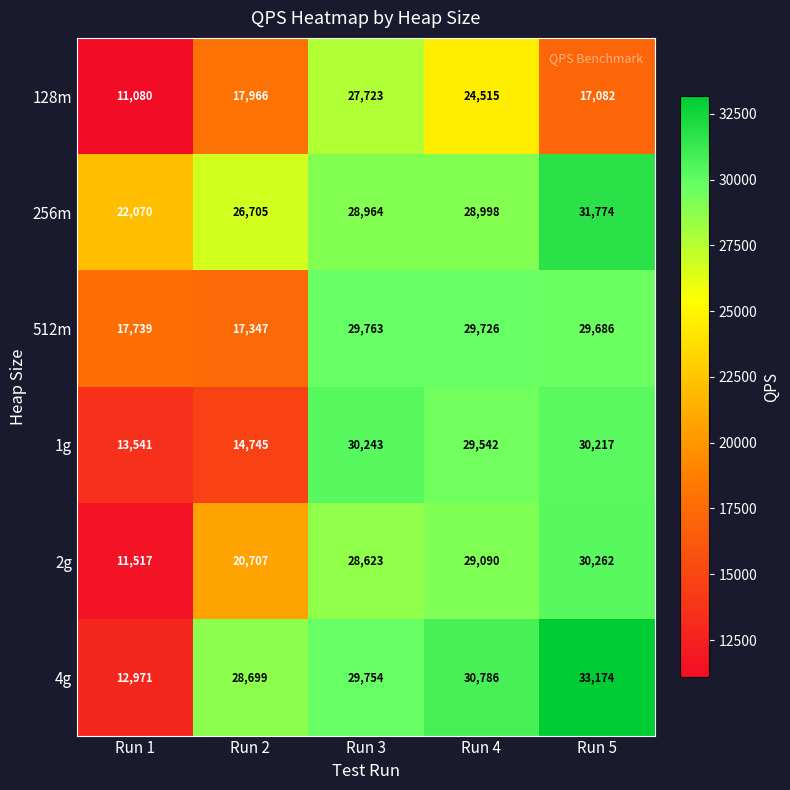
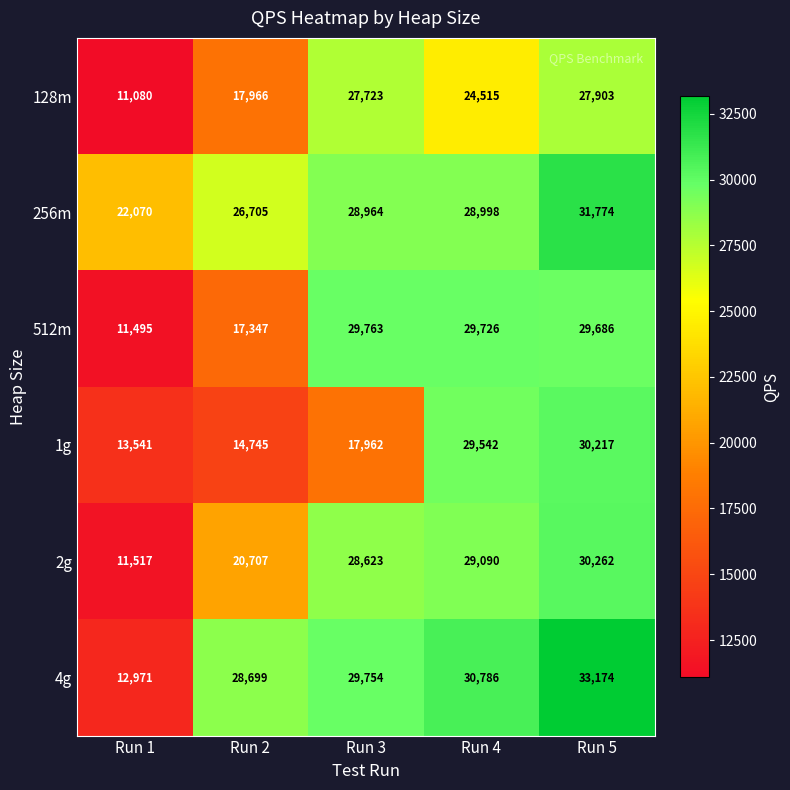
128m, Run 5: 17,082 -> 27,903
512m, Run 1: 17,739 -> 11,495
1g, Run 3: 30,243 -> 17,962
